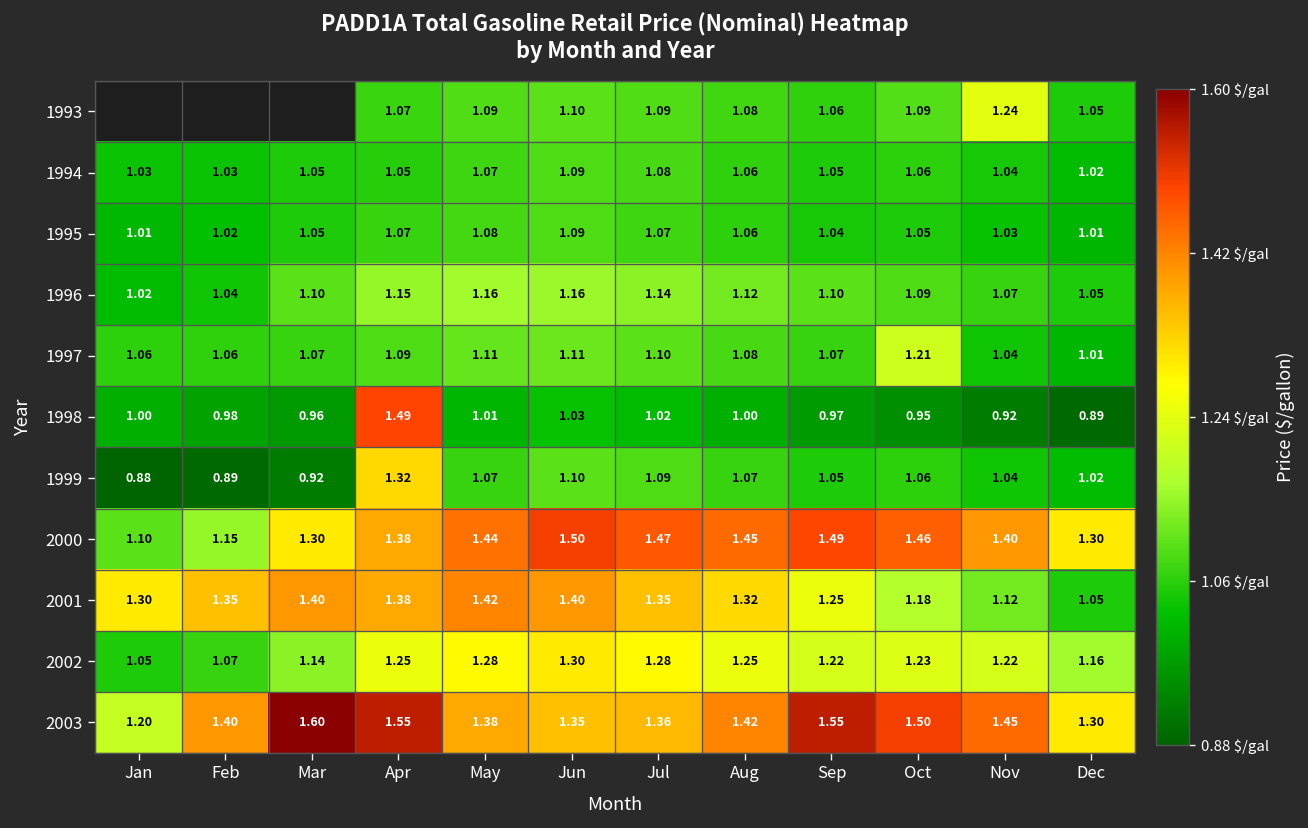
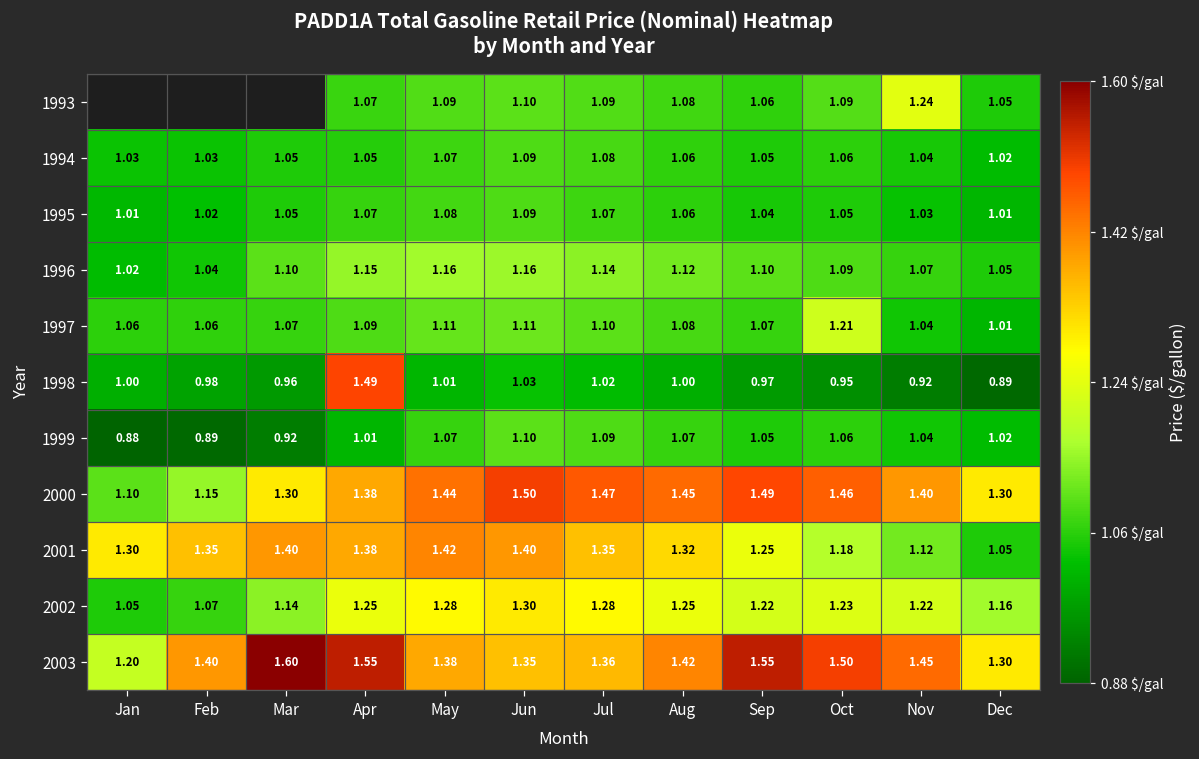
1999, Apr: 1.32 -> 1.01
